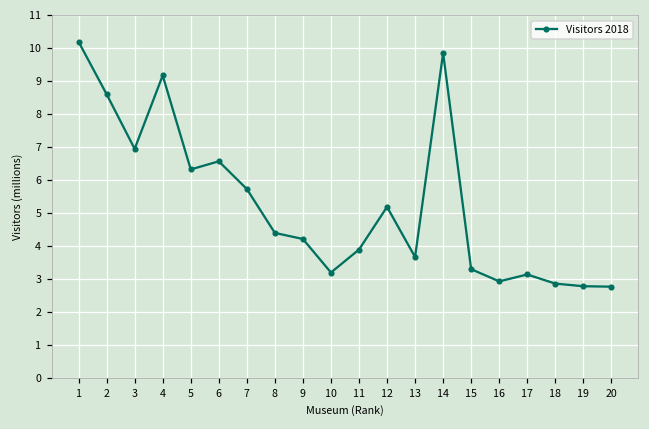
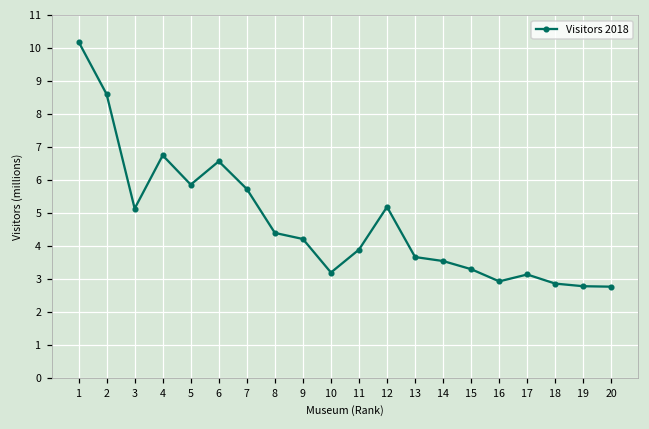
3: 7.0 -> 5.1
4: 9.2 -> 6.8
5: 6.3 -> 5.9
14: 9.9 -> 3.6
